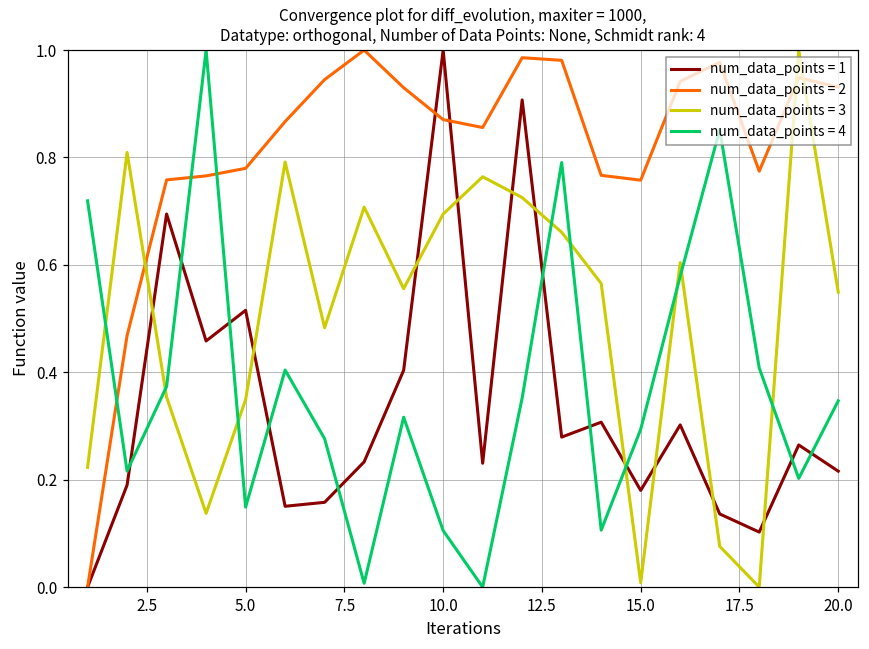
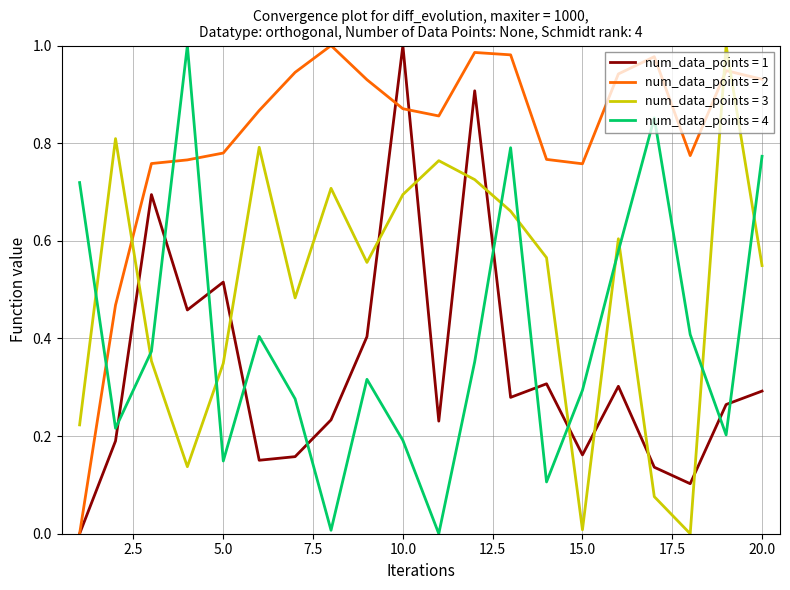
num_data_points = 4, 10.0: 0.11 -> 0.19
num_data_points = 1, 15.0: 0.18 -> 0.16
num_data_points = 1, 20.0: 0.22 -> 0.29
num_data_points = 4, 20.0: 0.35 -> 0.77
